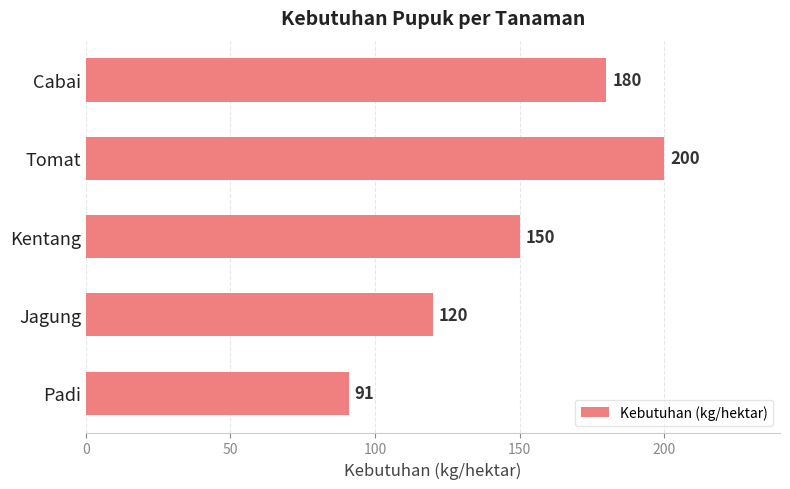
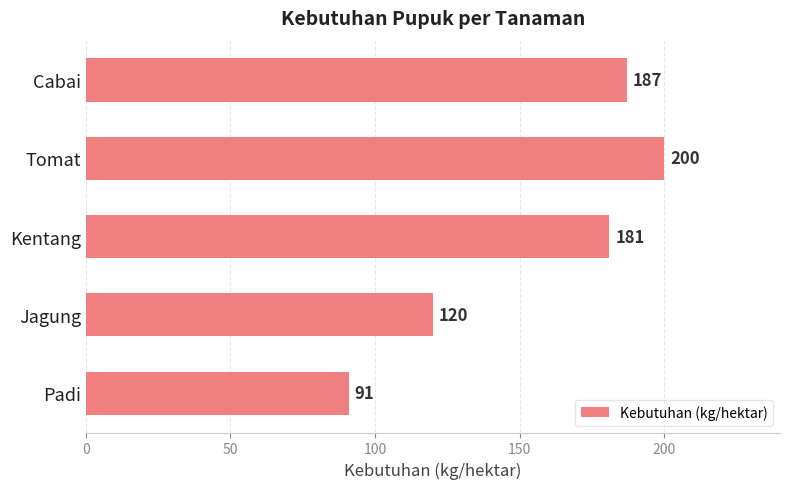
Cabai: 180 -> 187
Kentang: 150 -> 181
